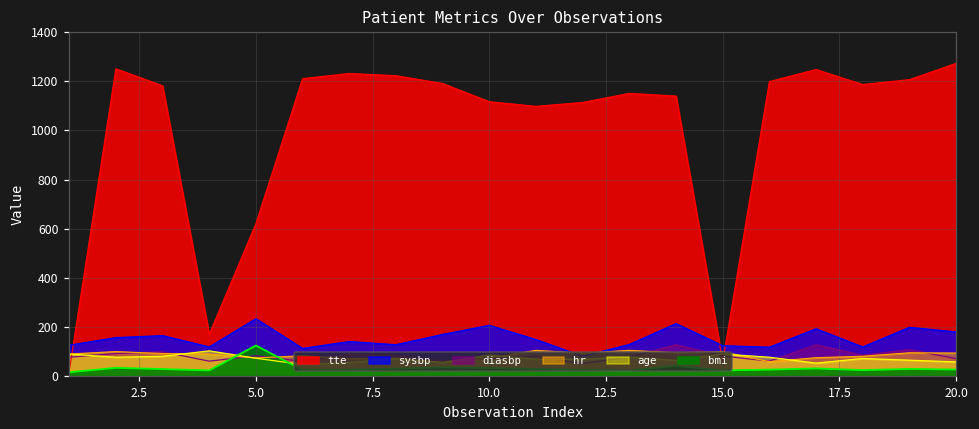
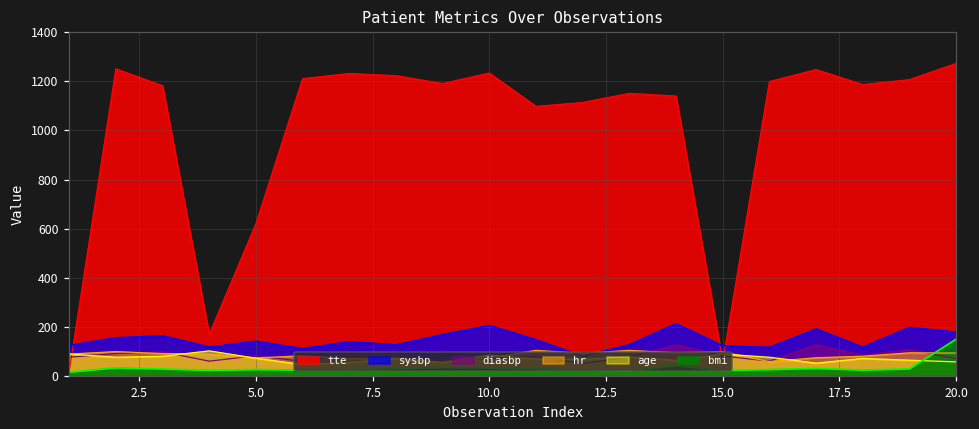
sysbp, 5.0: 230 -> 140
bmi, 5.0: 120 -> 30
tte, 10.0: 1120 -> 1230
bmi, 20.0: 30 -> 150
